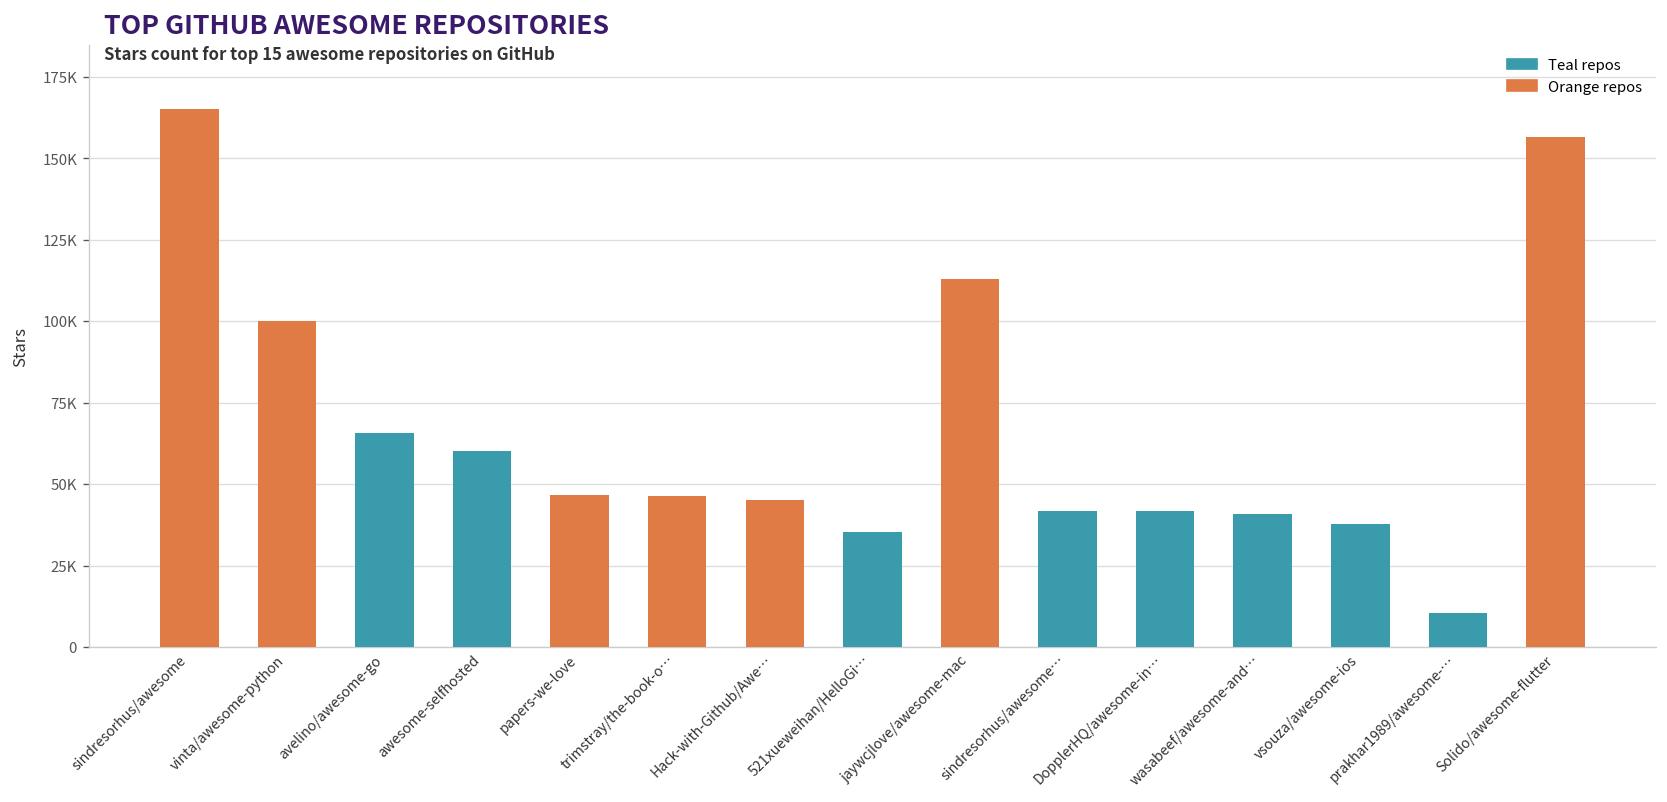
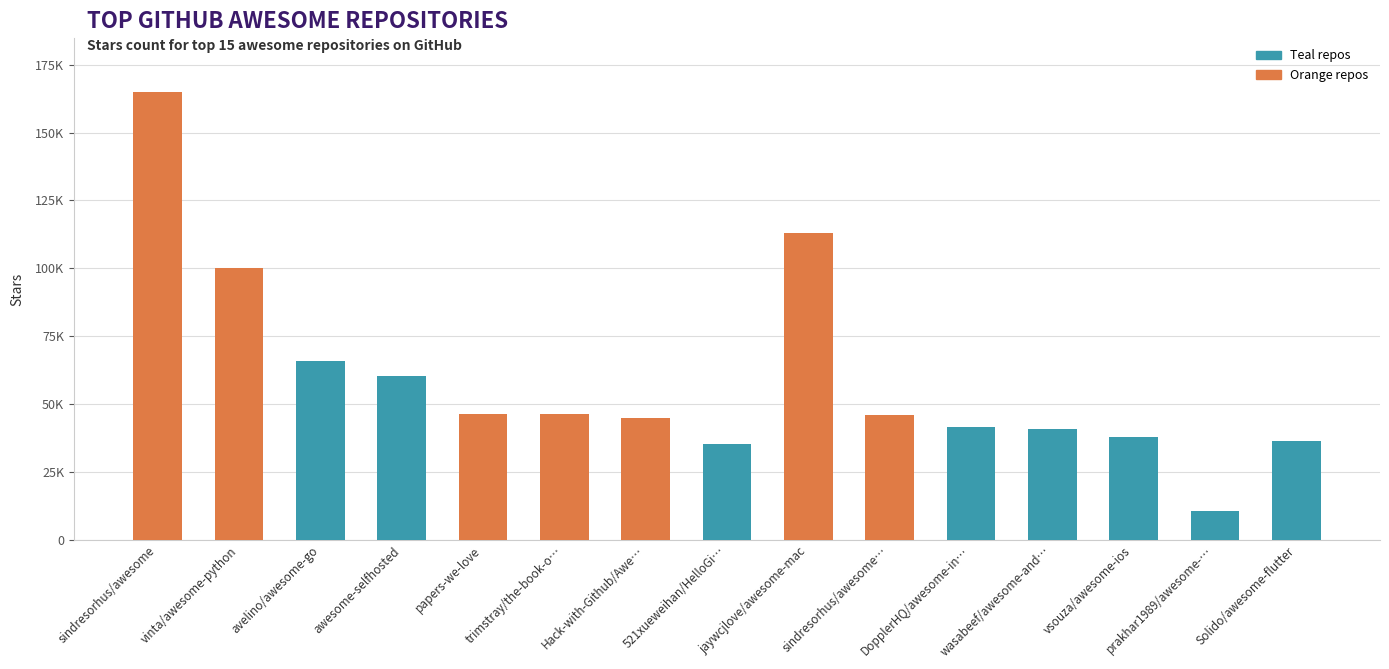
sindresorhus/awesome…: 42000 -> 46000
Solido/awesome-flutter: 156000 -> 36000
